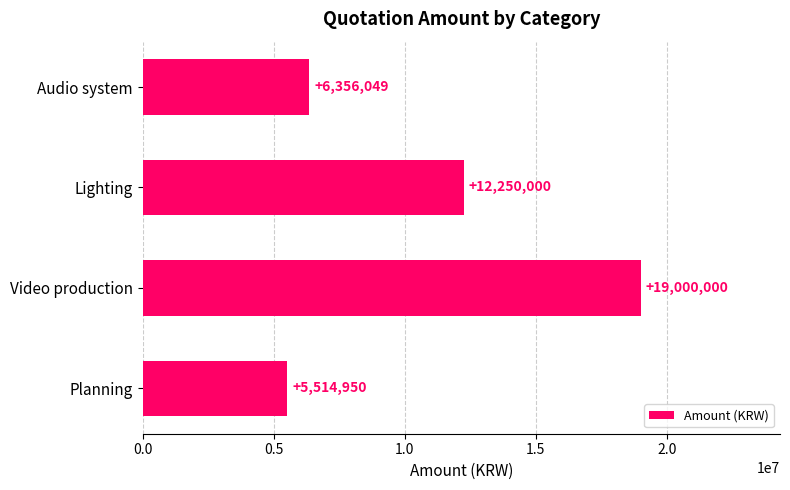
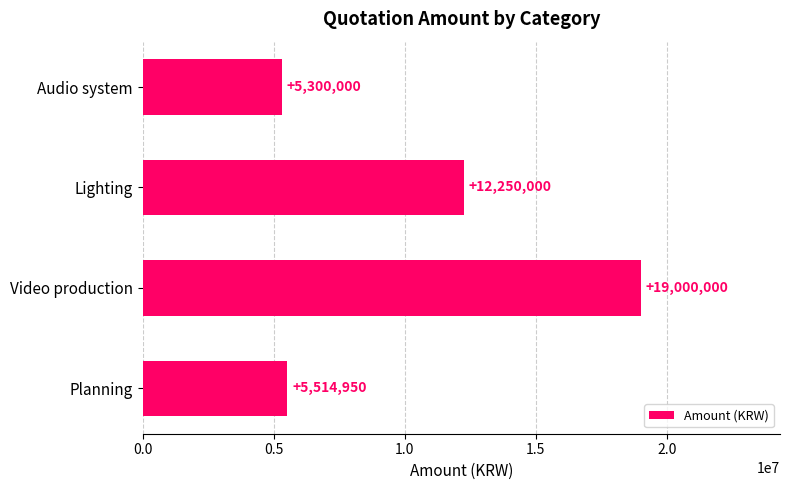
Audio system: +6,356,049 -> +5,300,000
